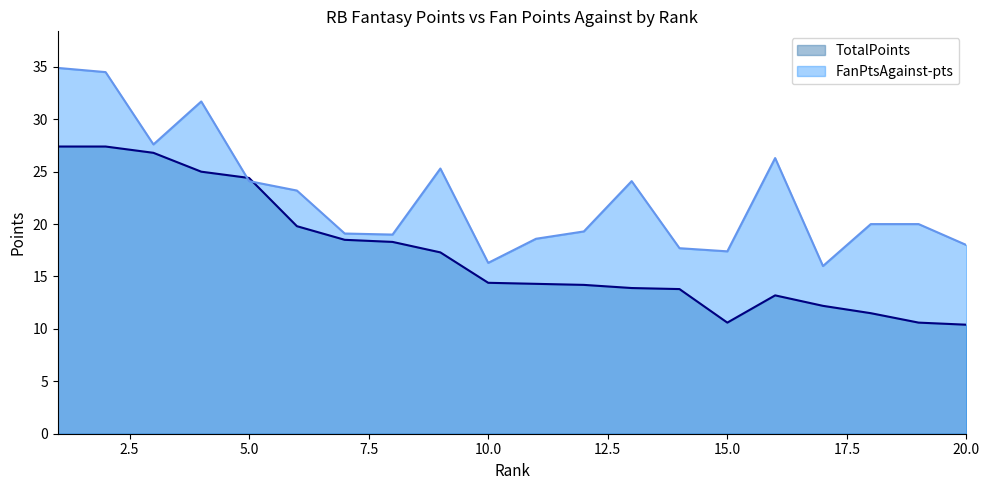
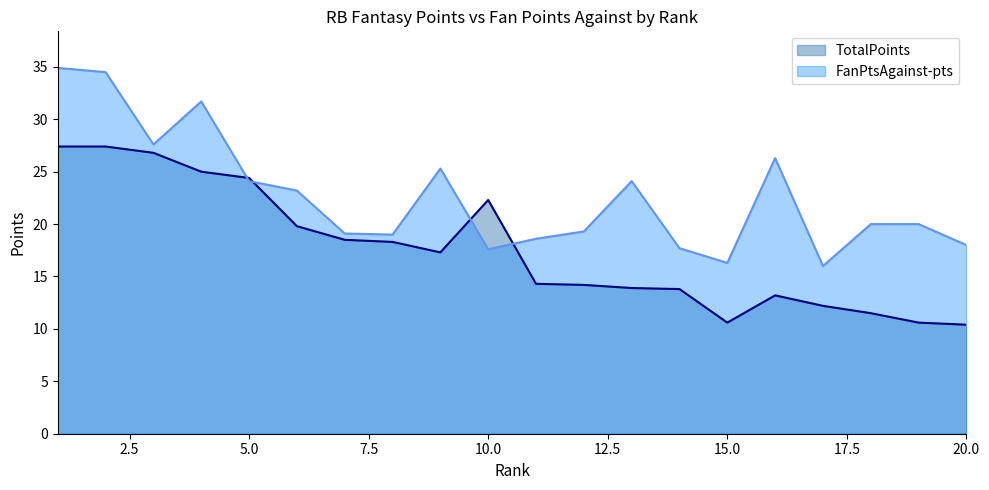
TotalPoints, 10.0: 14.4 -> 22.3
FanPtsAgainst-pts, 10.0: 16.3 -> 17.6
FanPtsAgainst-pts, 15.0: 17.4 -> 16.3
